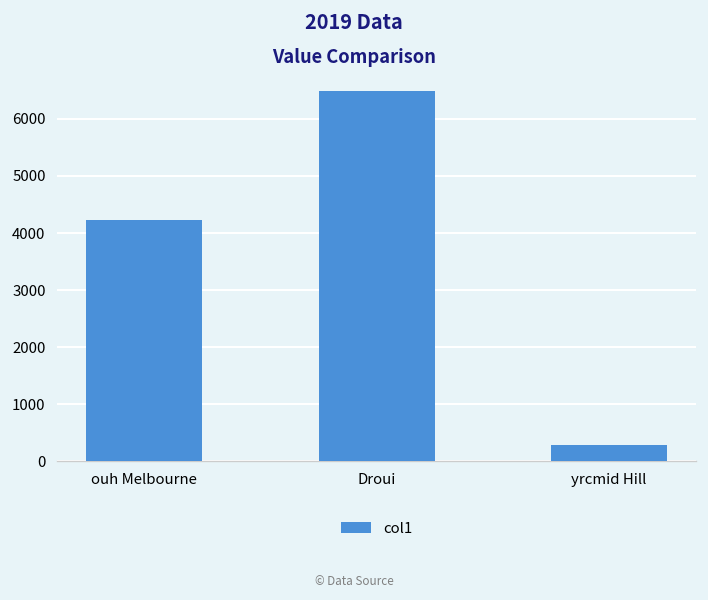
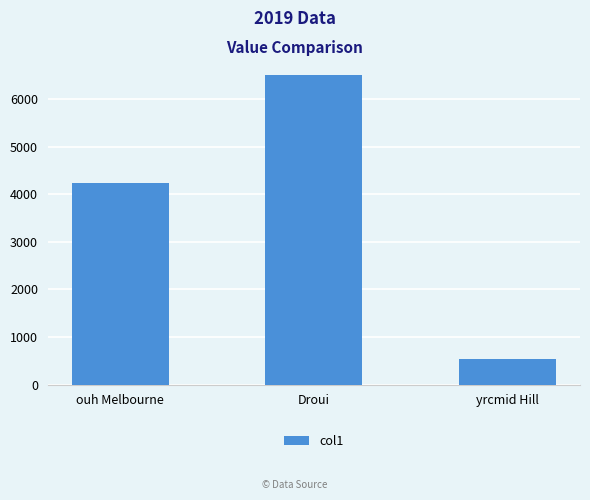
yrcmid Hill: 300 -> 500
